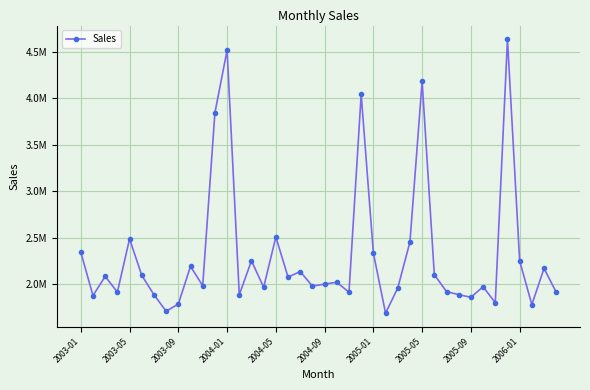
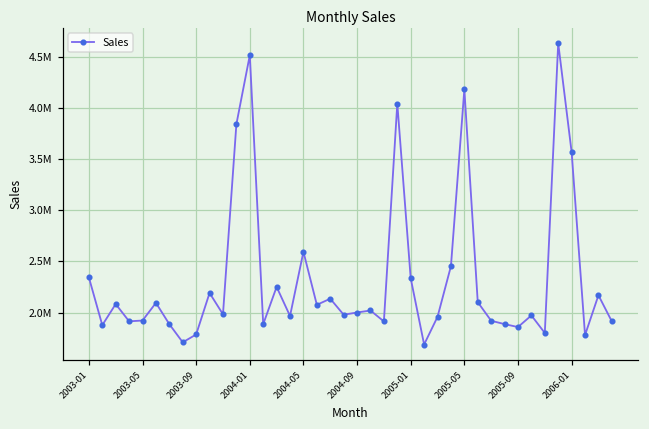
2003-05: 2500000 -> 1900000
2004-05: 2500000 -> 2600000
2006-01: 2200000 -> 3600000
